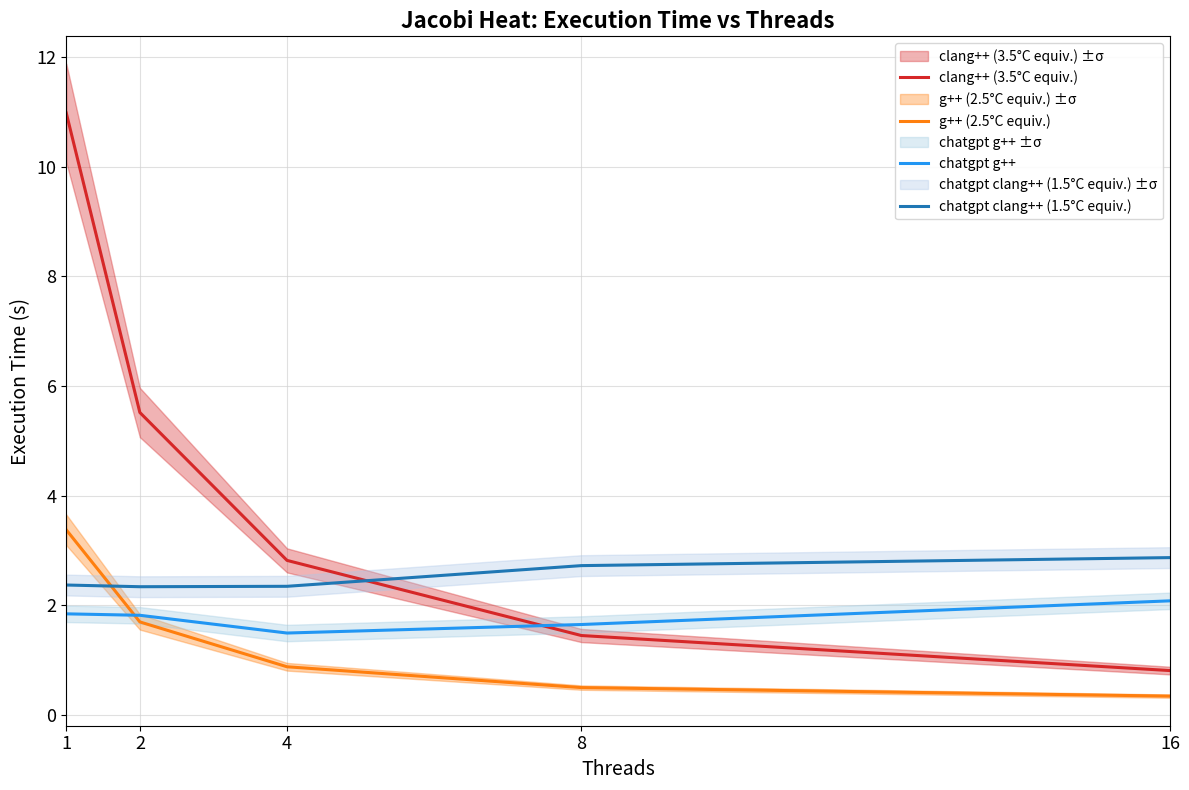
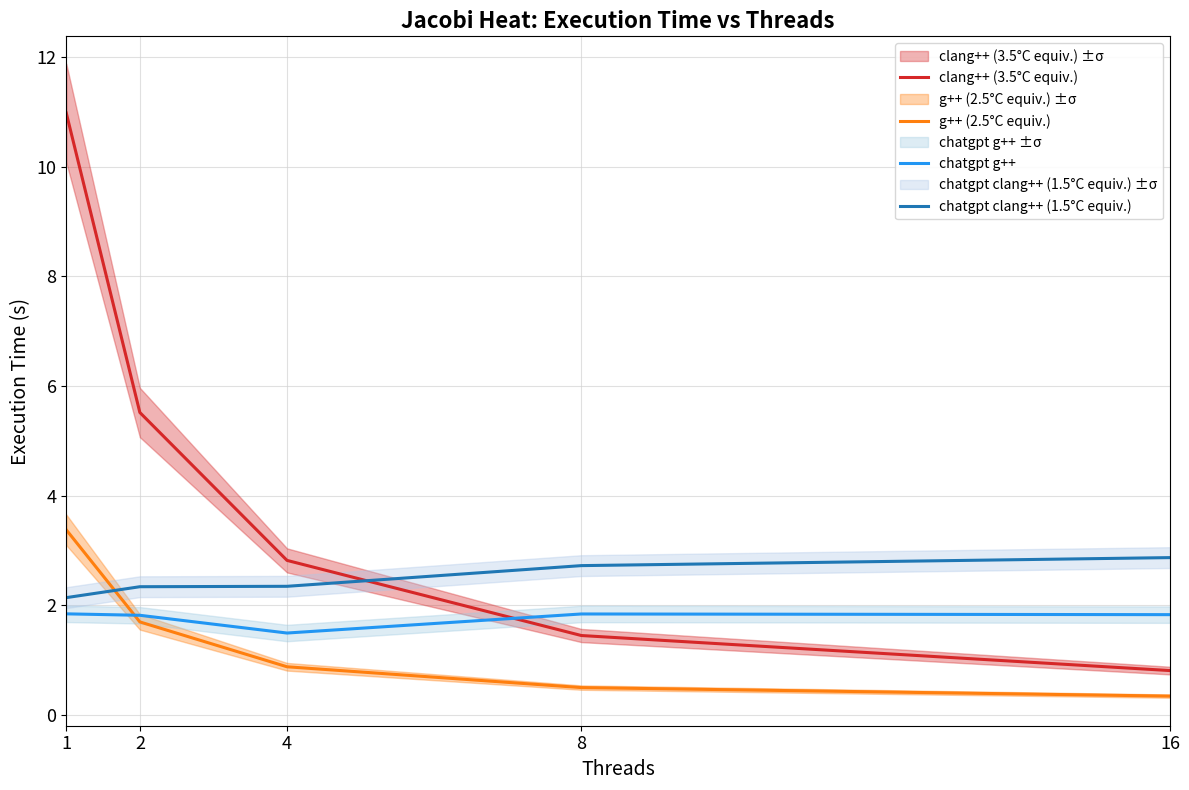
chatgpt clang++ (1.5°C equiv.), 1: 2.4 -> 2.1
chatgpt g++, 8: 1.6 -> 1.8
chatgpt g++, 16: 2.1 -> 1.8
